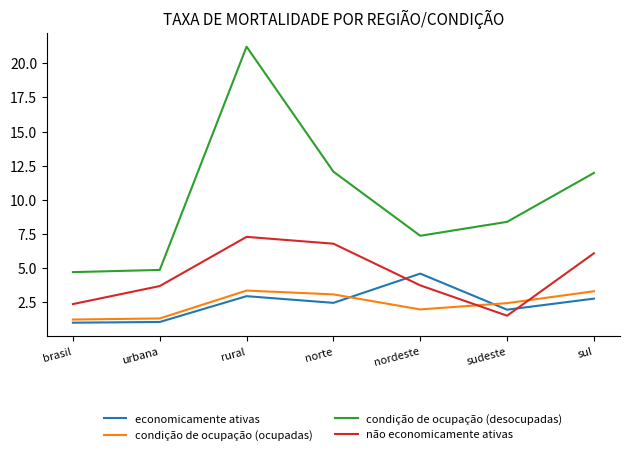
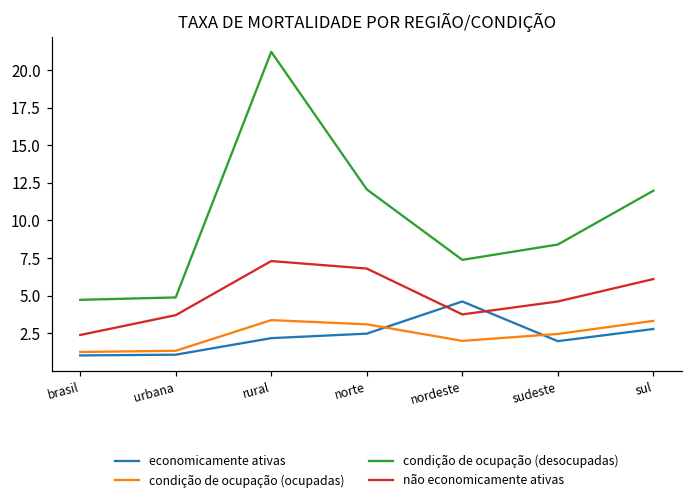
economicamente ativas, rural: 3.0 -> 2.2
não economicamente ativas, sudeste: 1.5 -> 4.6
